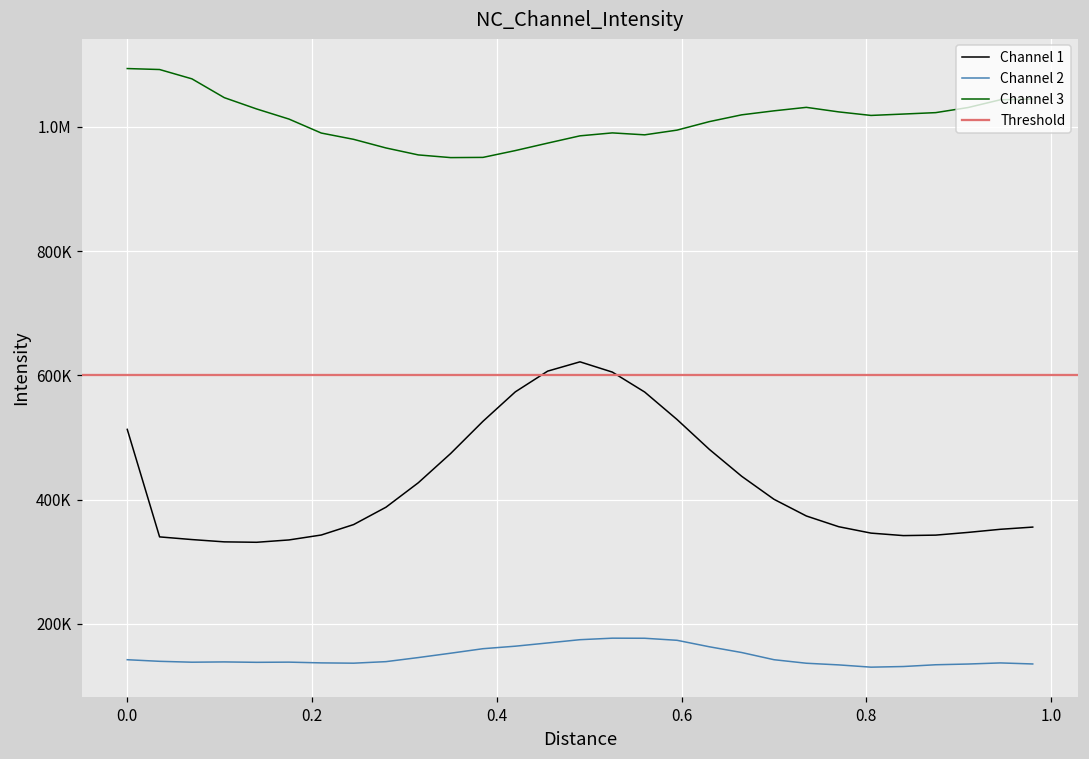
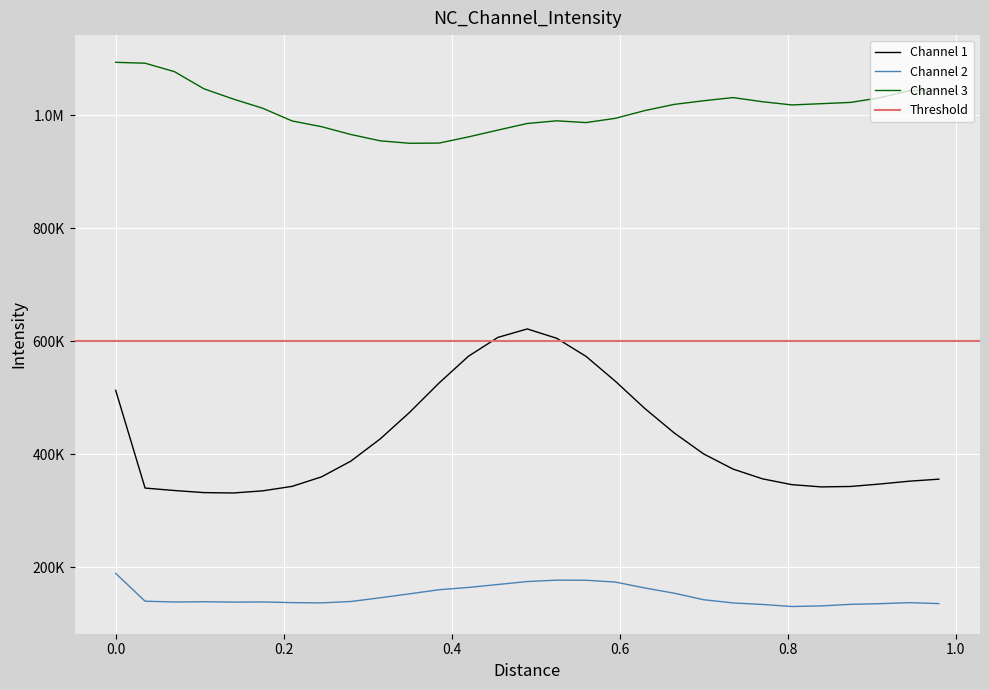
Channel 2, 0.0: 140000 -> 190000
